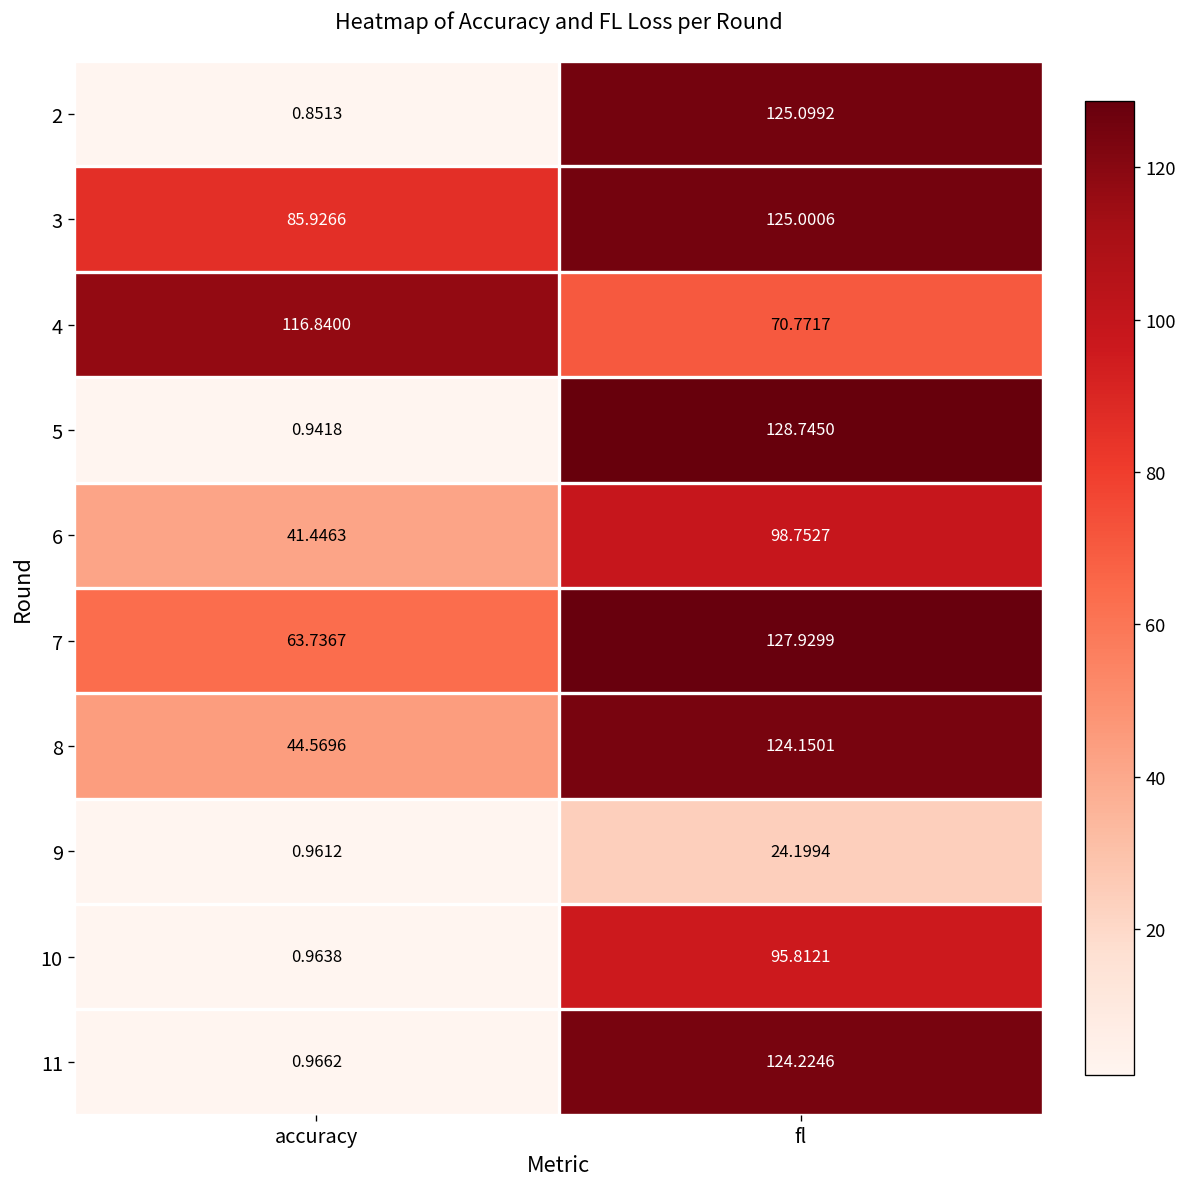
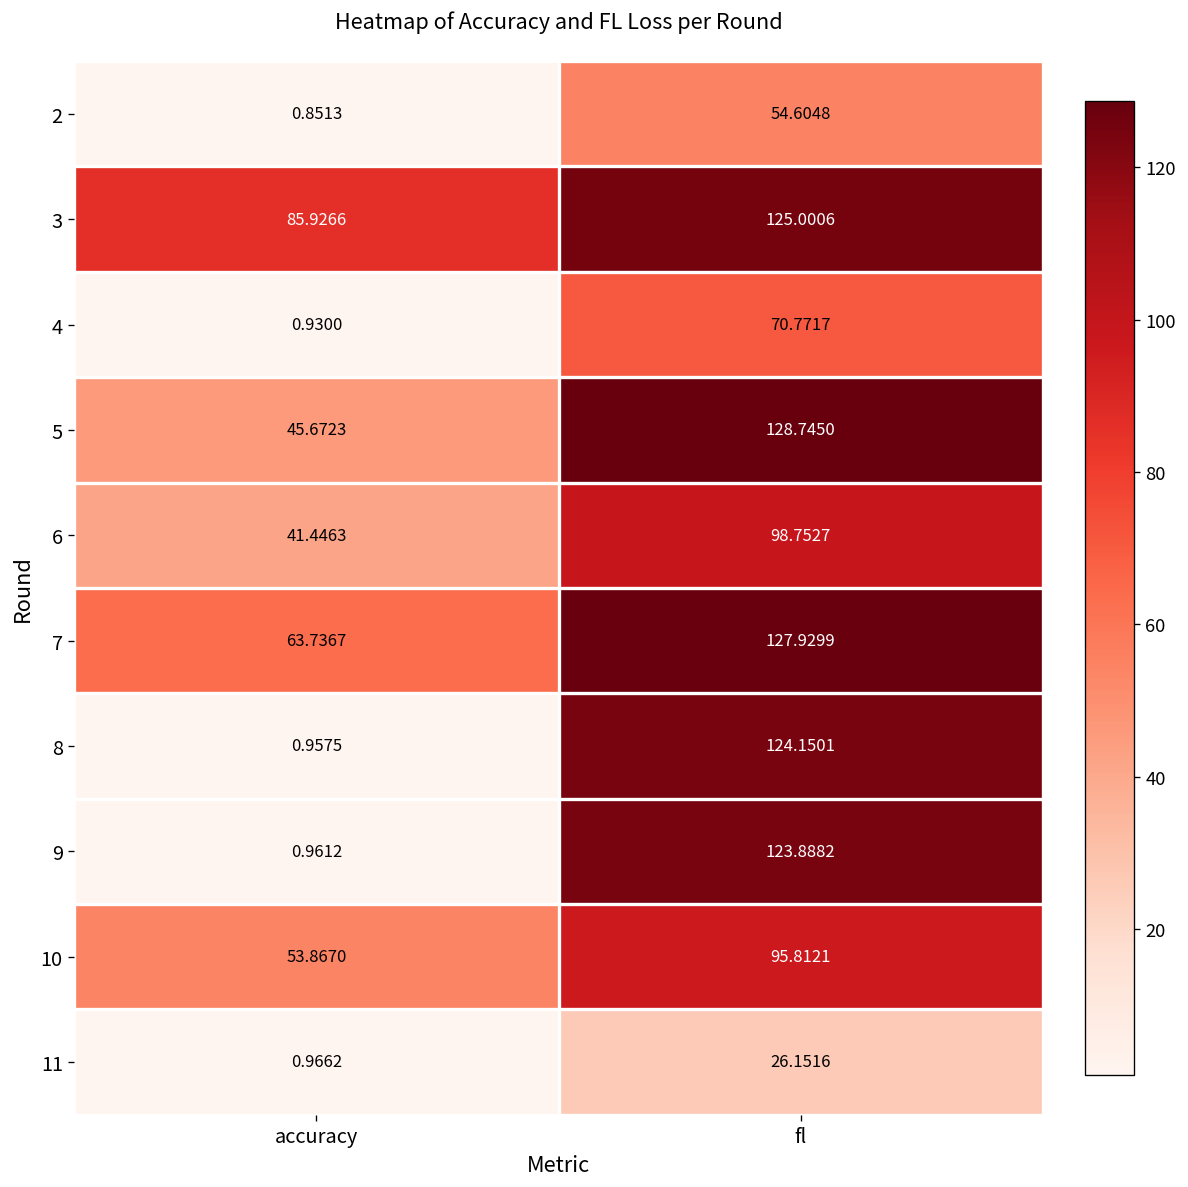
2, fl: 125.0992 -> 54.6048
4, accuracy: 116.8400 -> 0.9300
5, accuracy: 0.9418 -> 45.6723
8, accuracy: 44.5696 -> 0.9575
9, fl: 24.1994 -> 123.8882
10, accuracy: 0.9638 -> 53.8670
11, fl: 124.2246 -> 26.1516
